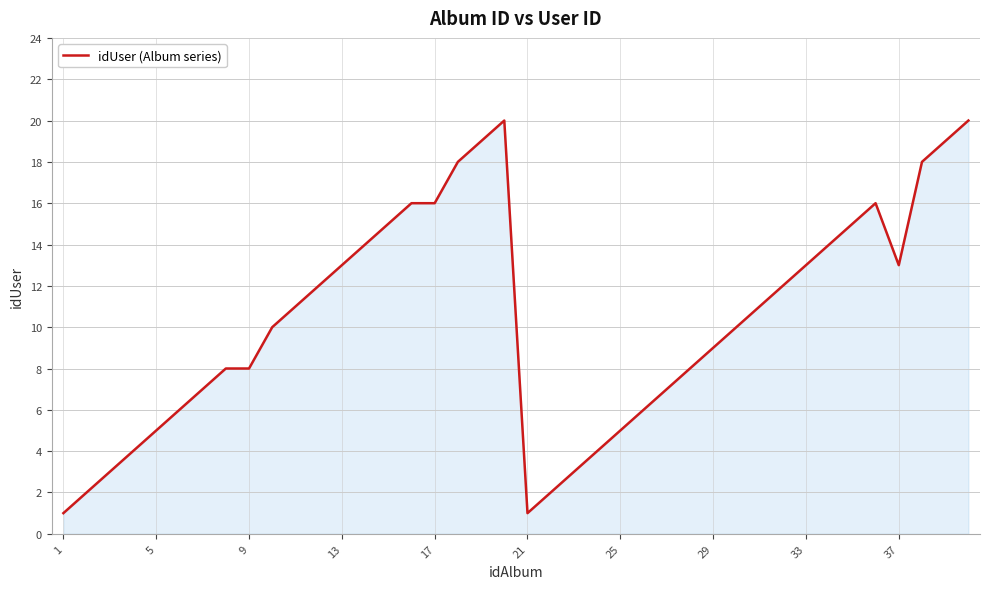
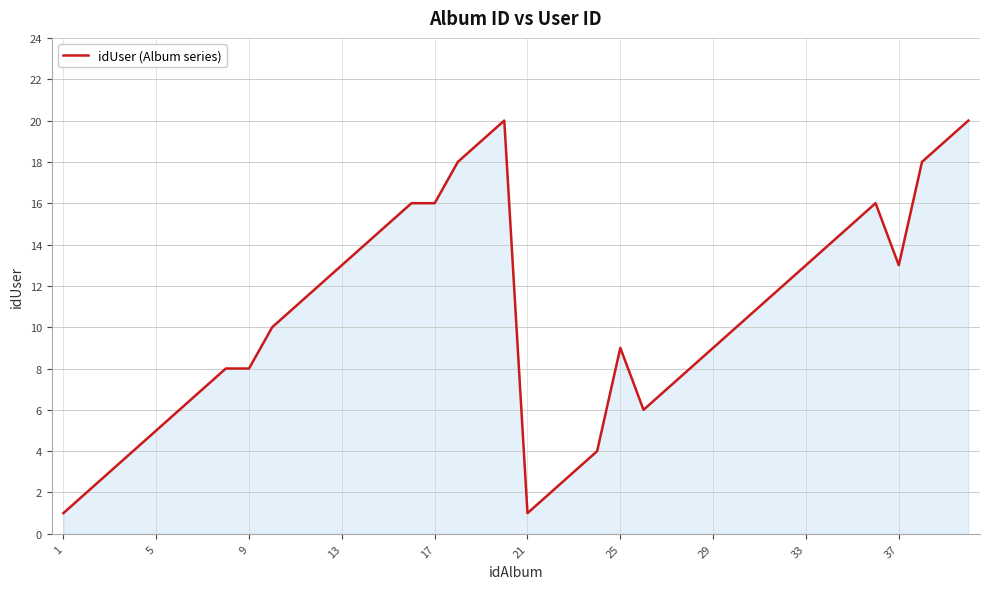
25: 5 -> 9
